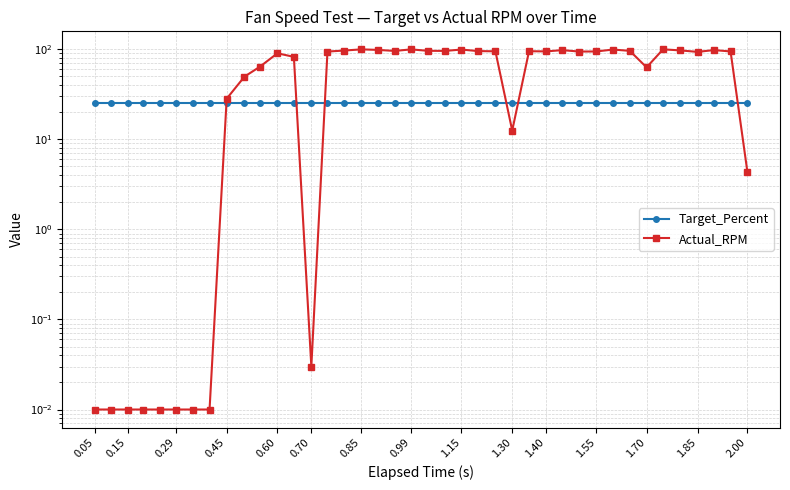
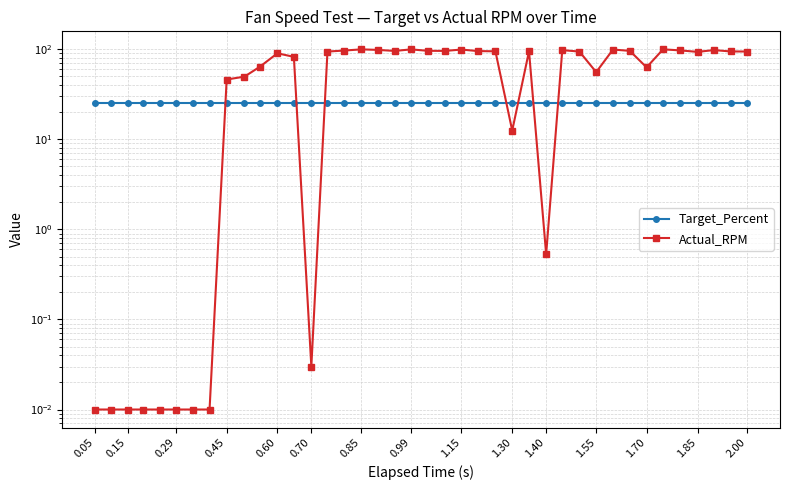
Actual_RPM, 0.45: 28 -> 50
Actual_RPM, 1.40: 90 -> 0.5
Actual_RPM, 1.55: 90 -> 60
Actual_RPM, 2.00: 4 -> 90
